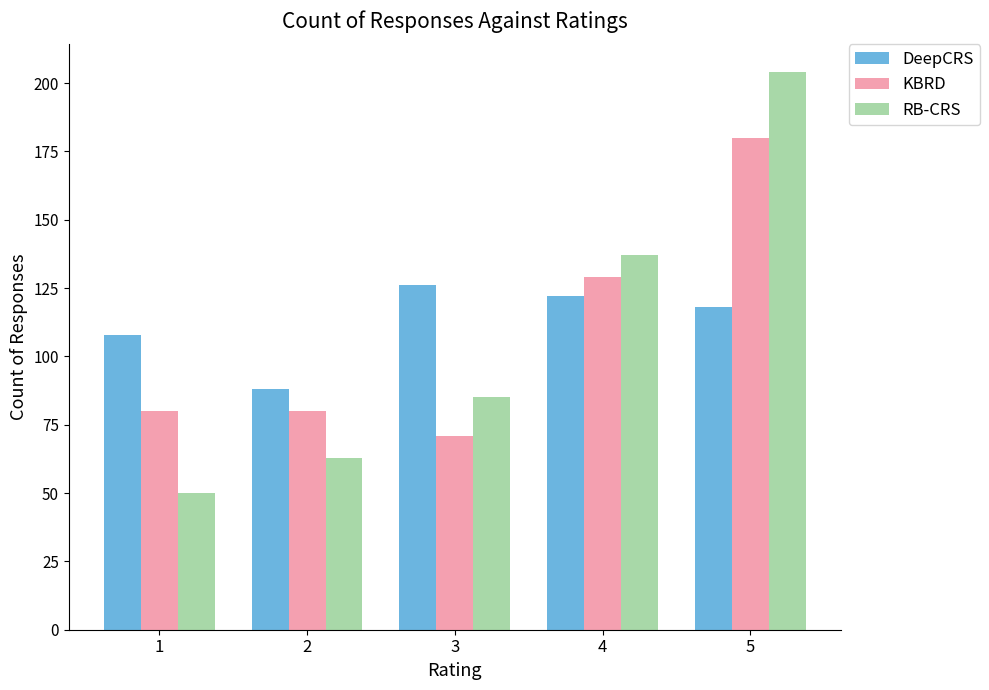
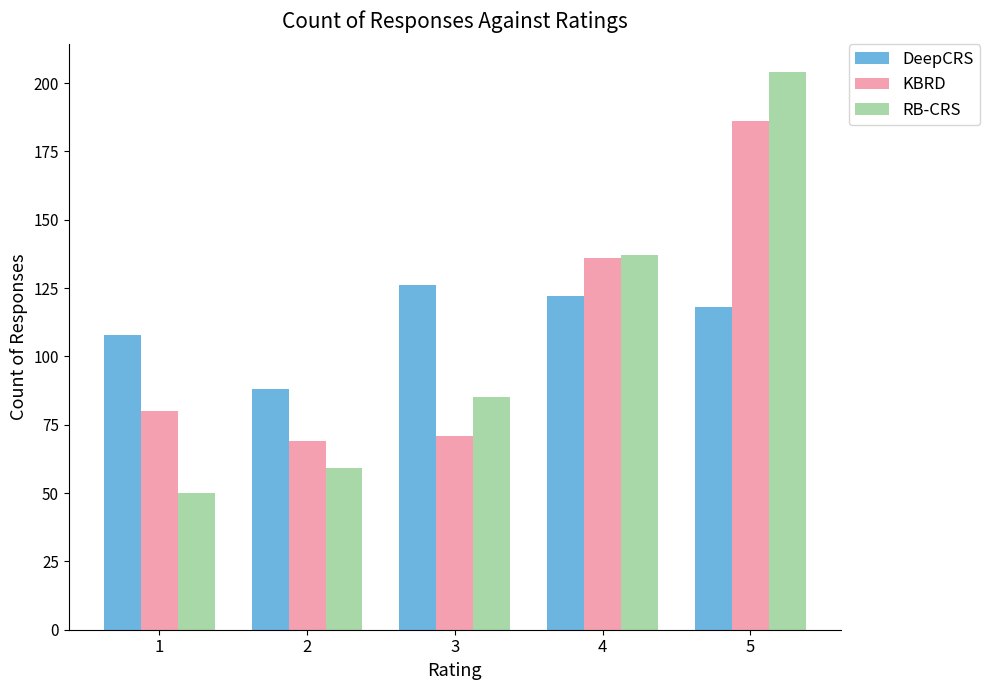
KBRD, 2: 80 -> 69
RB-CRS, 2: 63 -> 59
KBRD, 4: 129 -> 136
KBRD, 5: 180 -> 186
